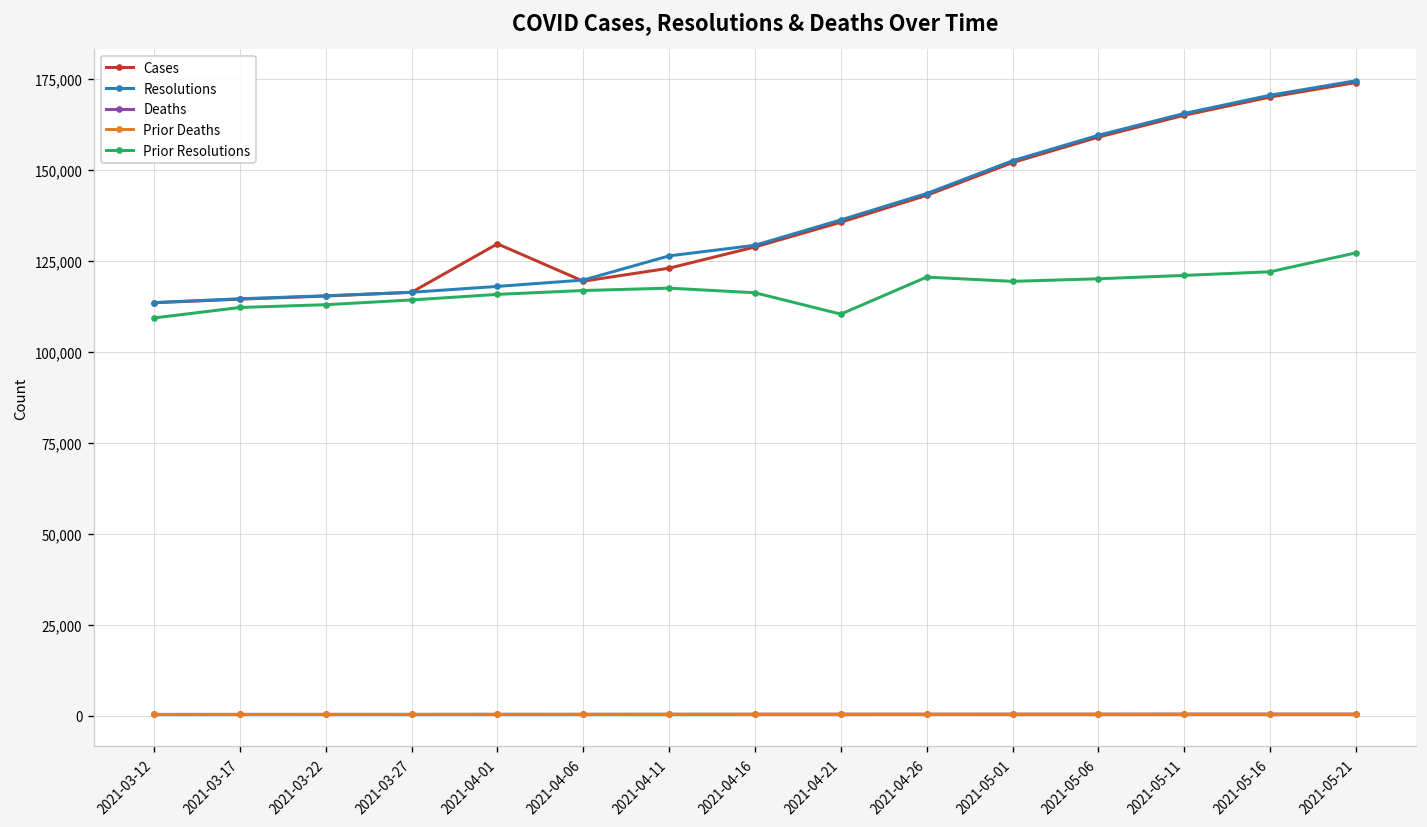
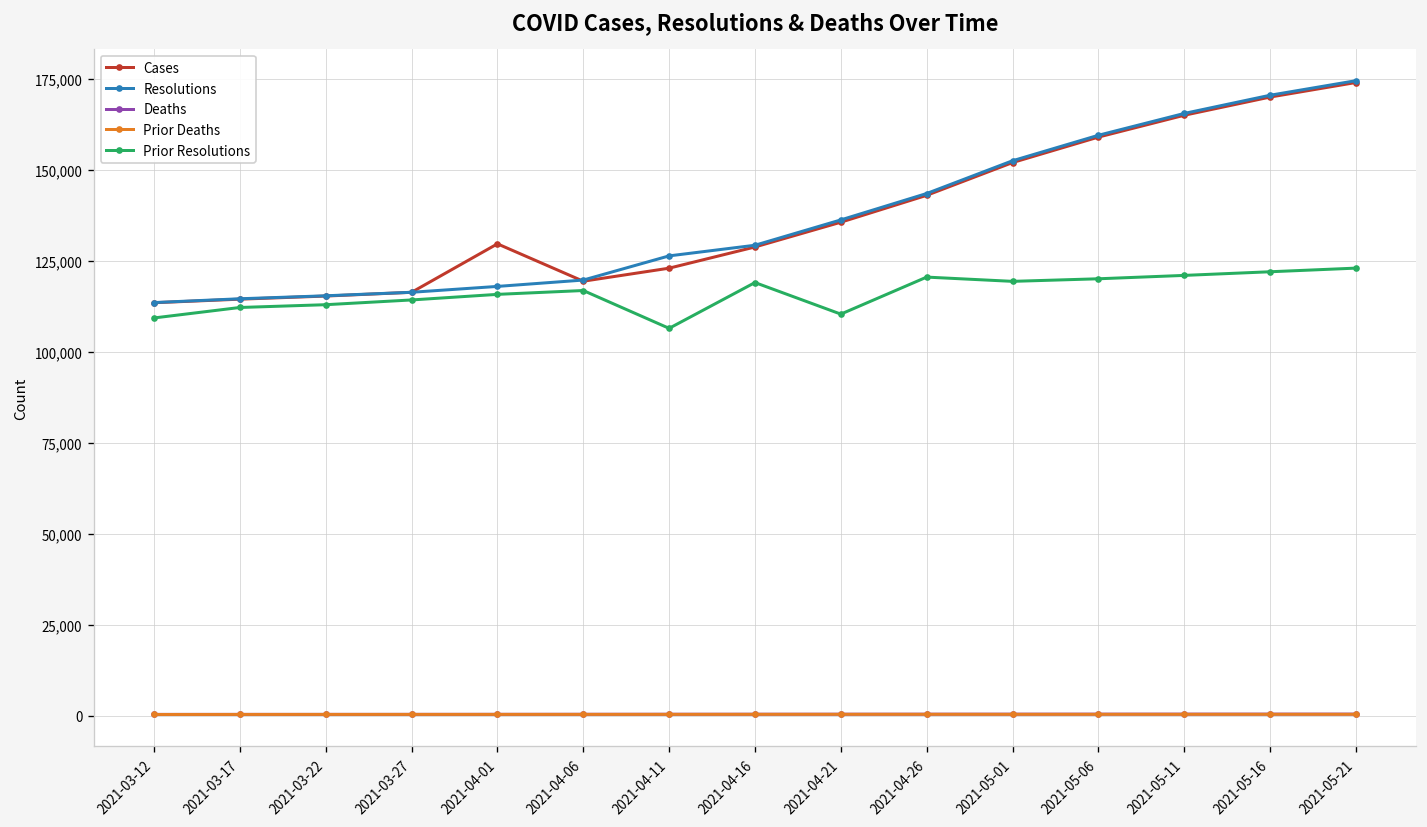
Prior Resolutions, 2021-04-11: 117,000 -> 106,000
Prior Resolutions, 2021-04-16: 116,000 -> 119,000
Prior Resolutions, 2021-05-21: 127,000 -> 123,000
